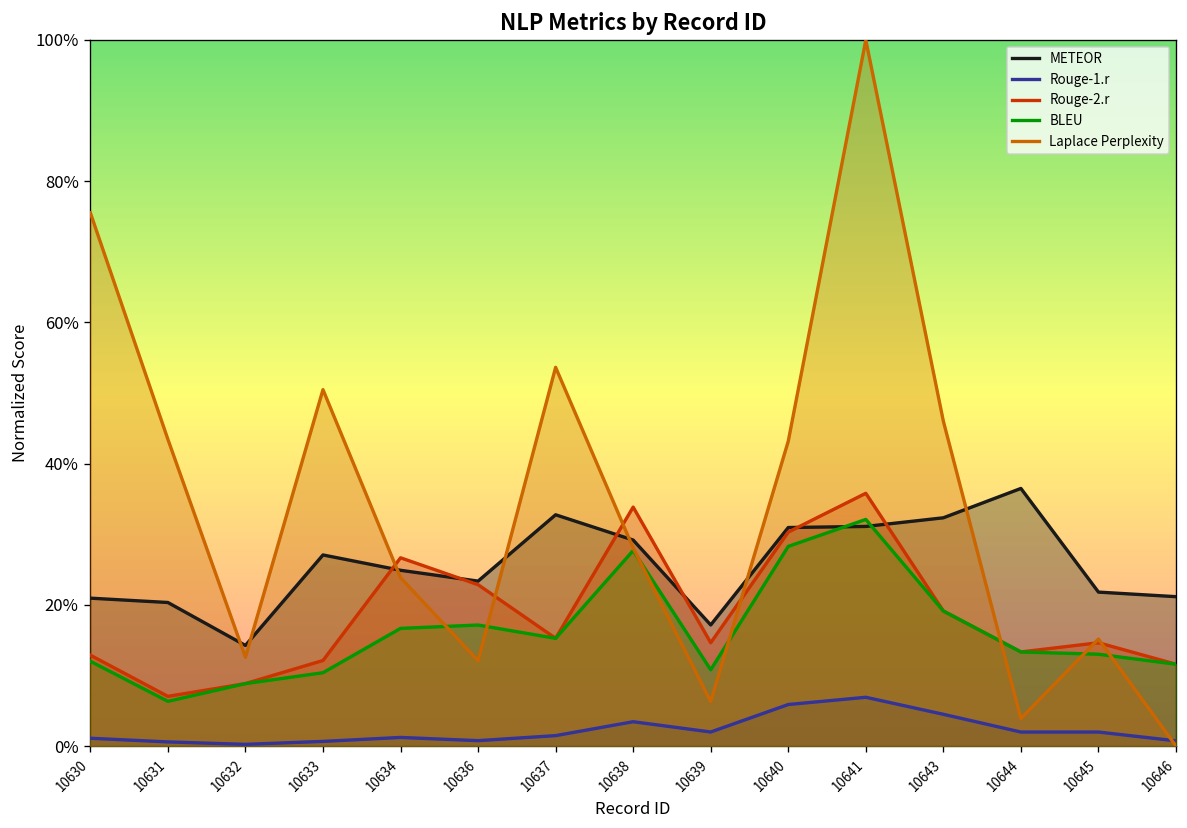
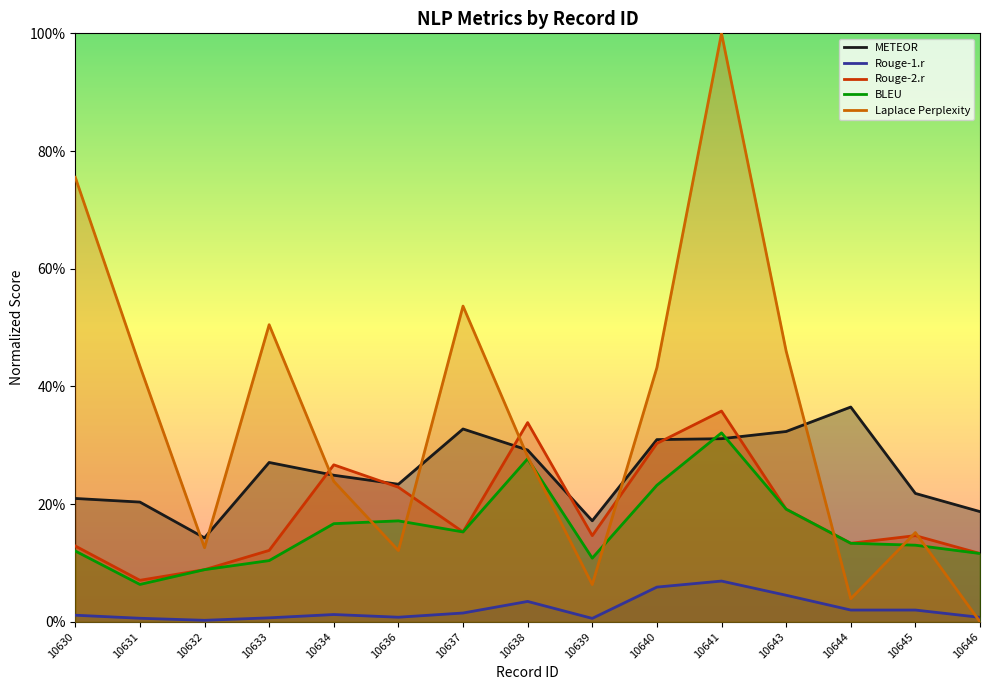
Rouge-1.r, 10639: 2% -> 1%
BLEU, 10640: 28% -> 23%
METEOR, 10646: 21% -> 19%
